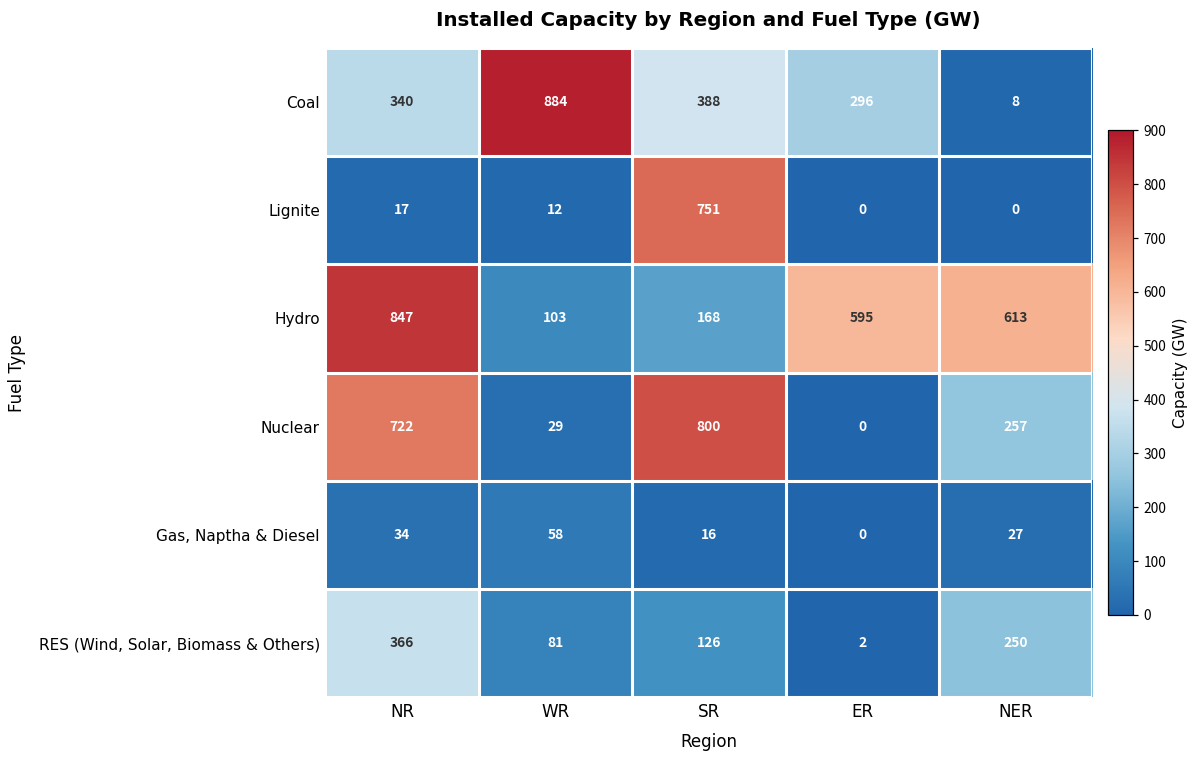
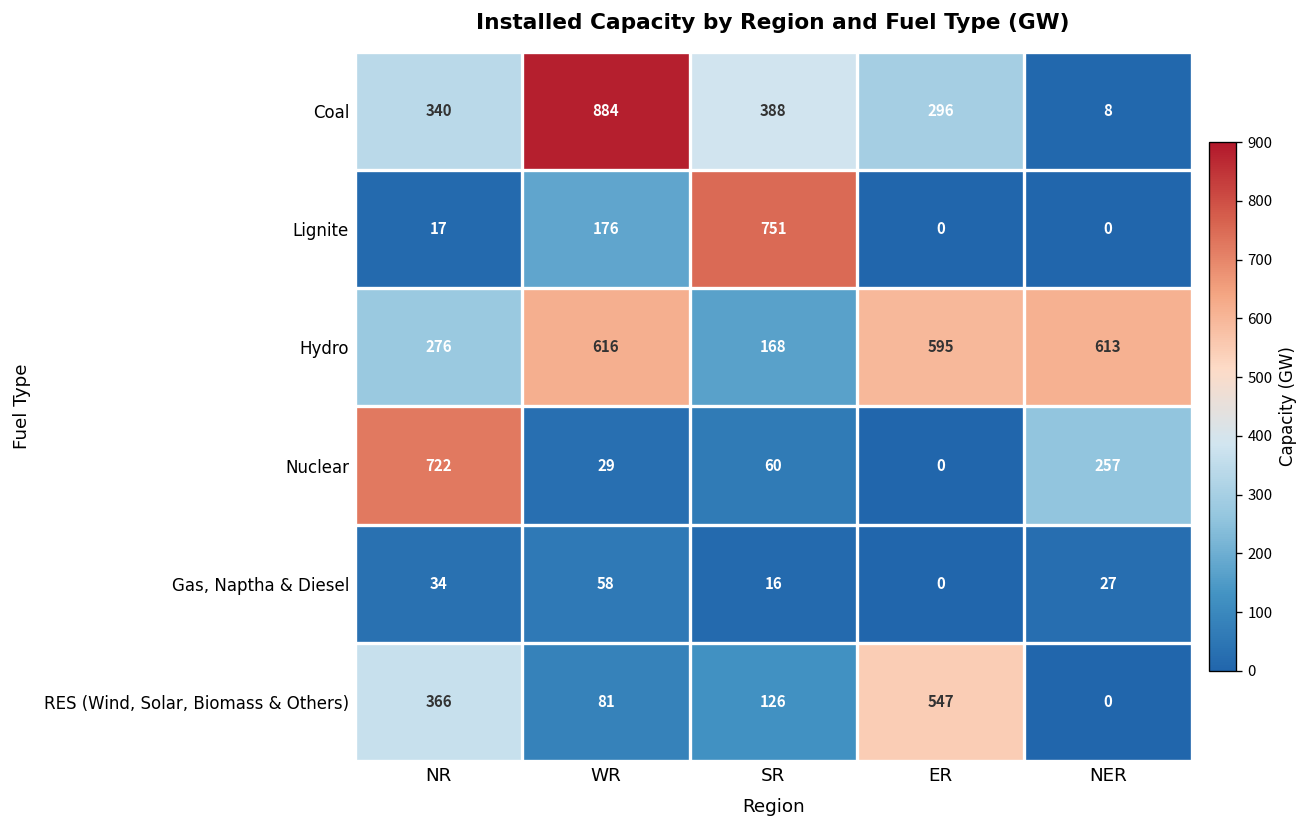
Lignite, WR: 12 -> 176
Hydro, NR: 847 -> 276
Hydro, WR: 103 -> 616
Nuclear, SR: 800 -> 60
RES (Wind, Solar, Biomass & Others), ER: 2 -> 547
RES (Wind, Solar, Biomass & Others), NER: 250 -> 0
